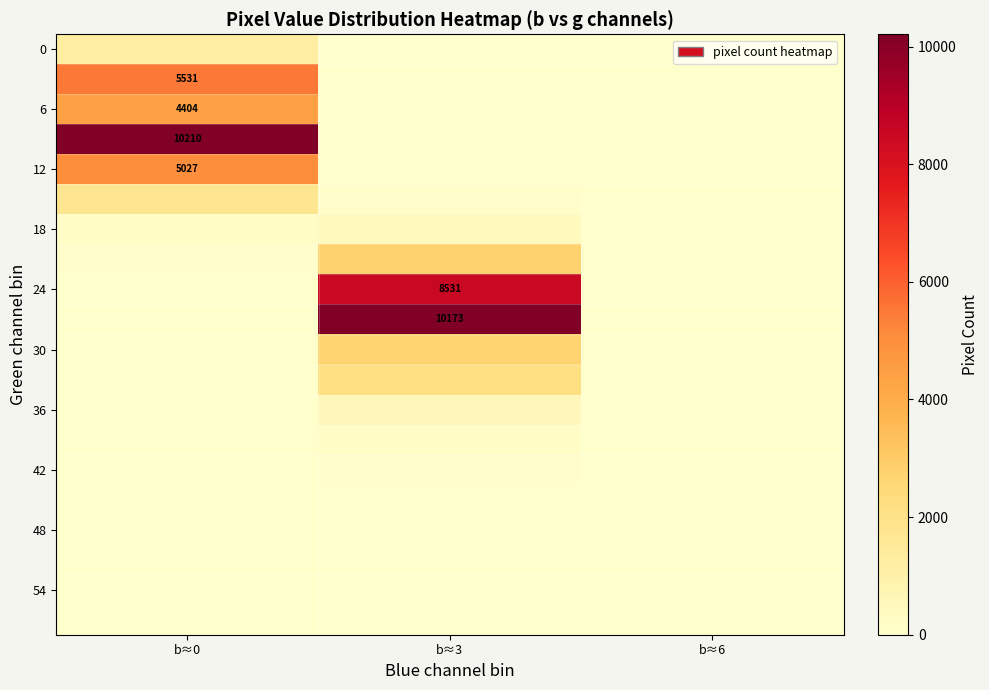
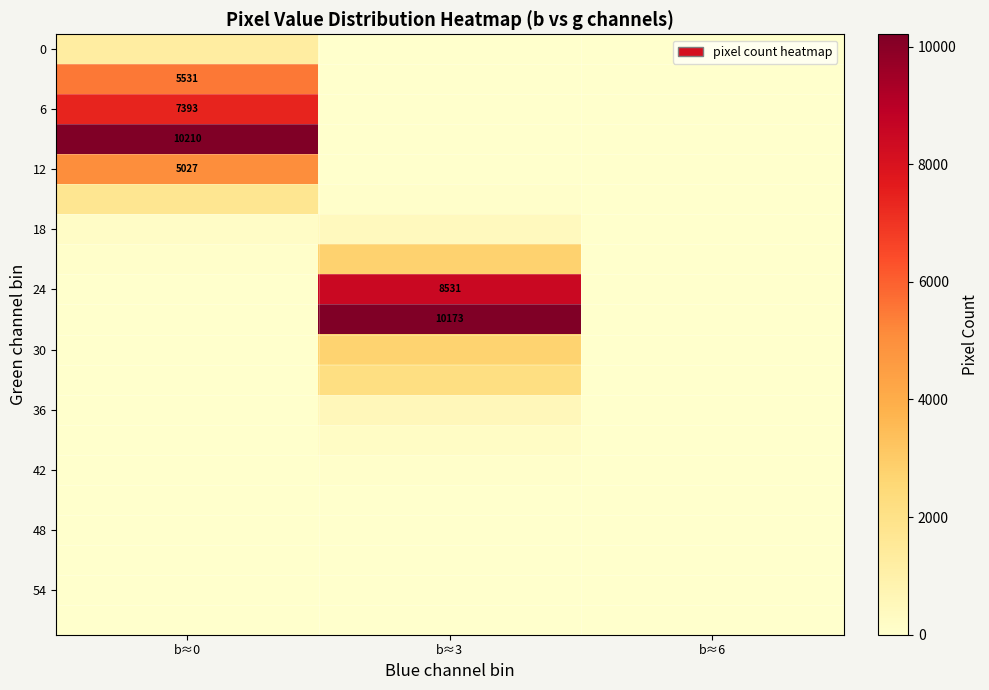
6, b≈0: 4404 -> 7393
